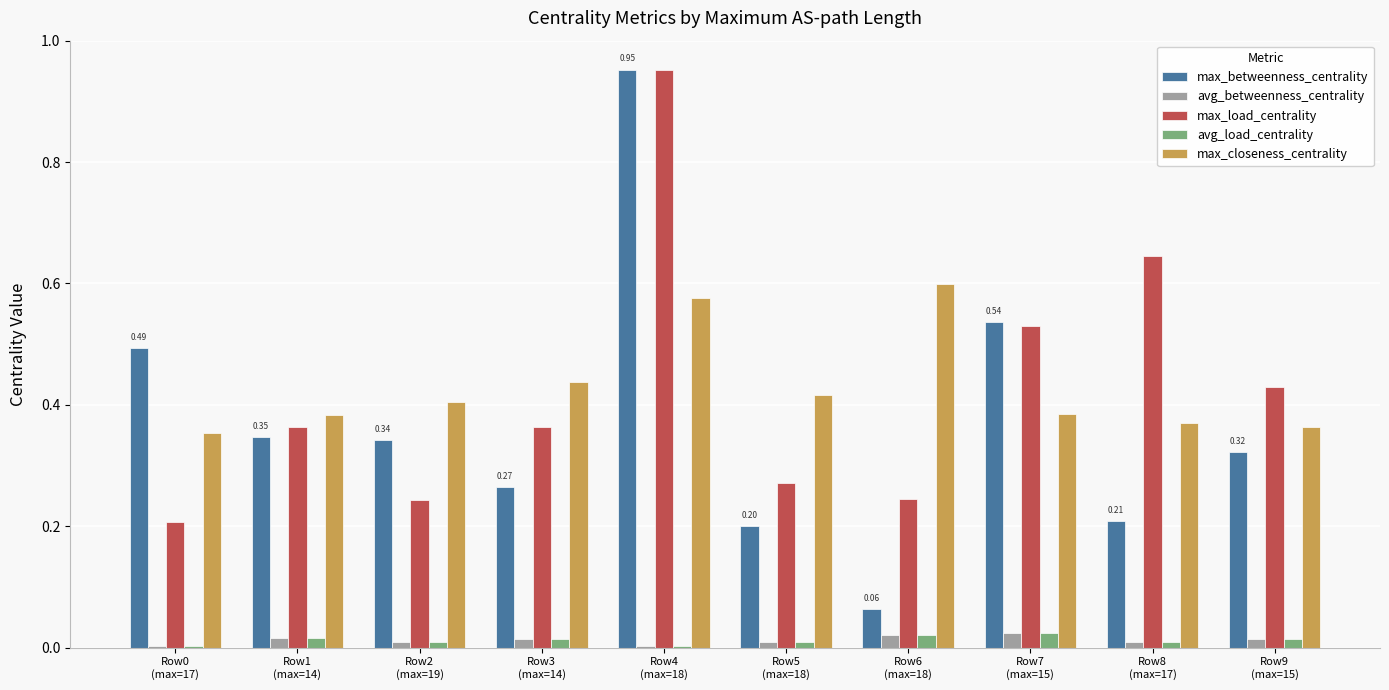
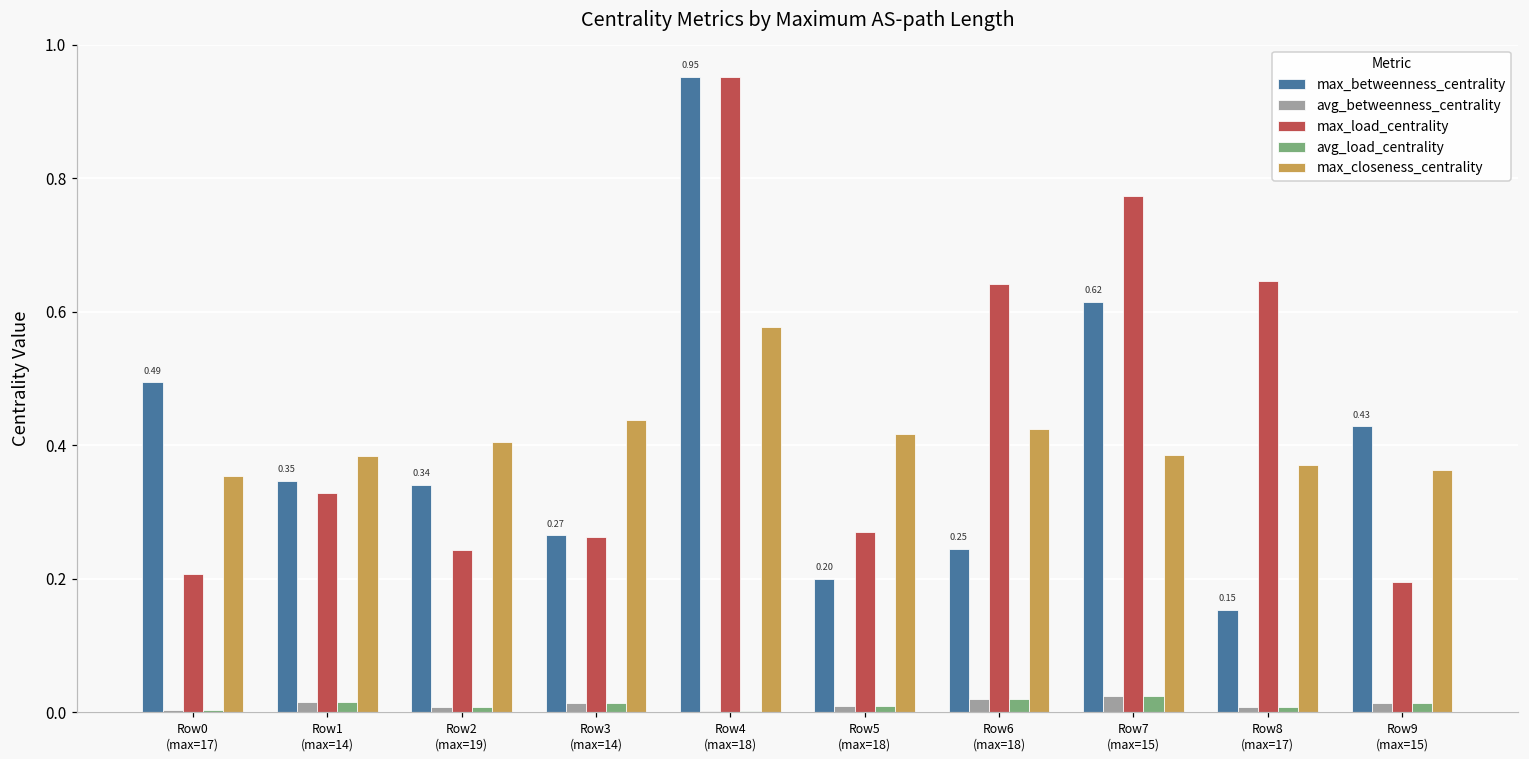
max_load_centrality, Row1 (max=14): 0.36 -> 0.33
max_load_centrality, Row3 (max=14): 0.36 -> 0.26
max_betweenness_centrality, Row6 (max=18): 0.06 -> 0.25
max_load_centrality, Row6 (max=18): 0.25 -> 0.64
max_closeness_centrality, Row6 (max=18): 0.60 -> 0.43
max_betweenness_centrality, Row7 (max=15): 0.54 -> 0.62
max_load_centrality, Row7 (max=15): 0.53 -> 0.77
max_betweenness_centrality, Row8 (max=17): 0.21 -> 0.15
max_betweenness_centrality, Row9 (max=15): 0.32 -> 0.43
max_load_centrality, Row9 (max=15): 0.43 -> 0.19
